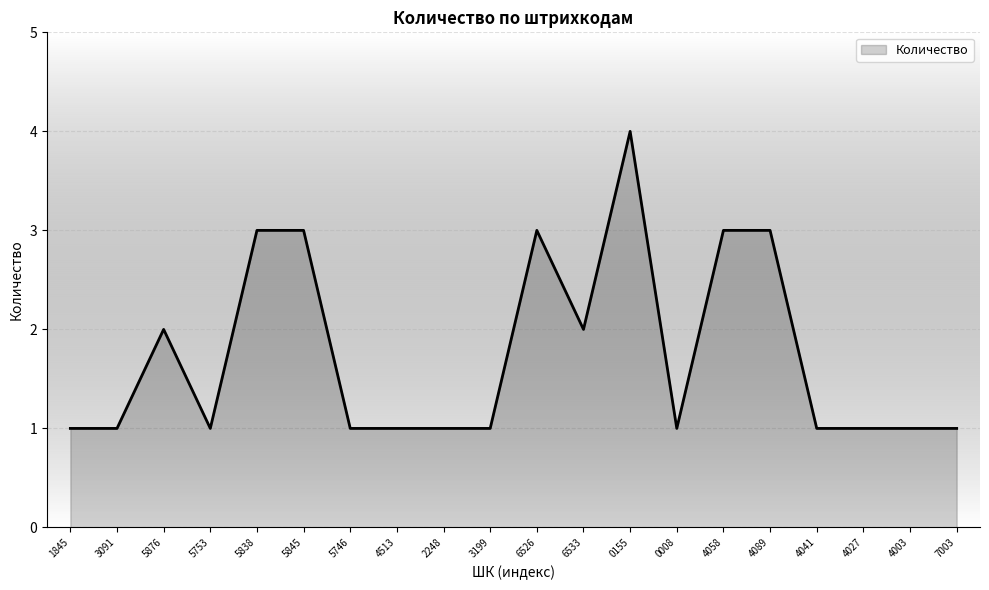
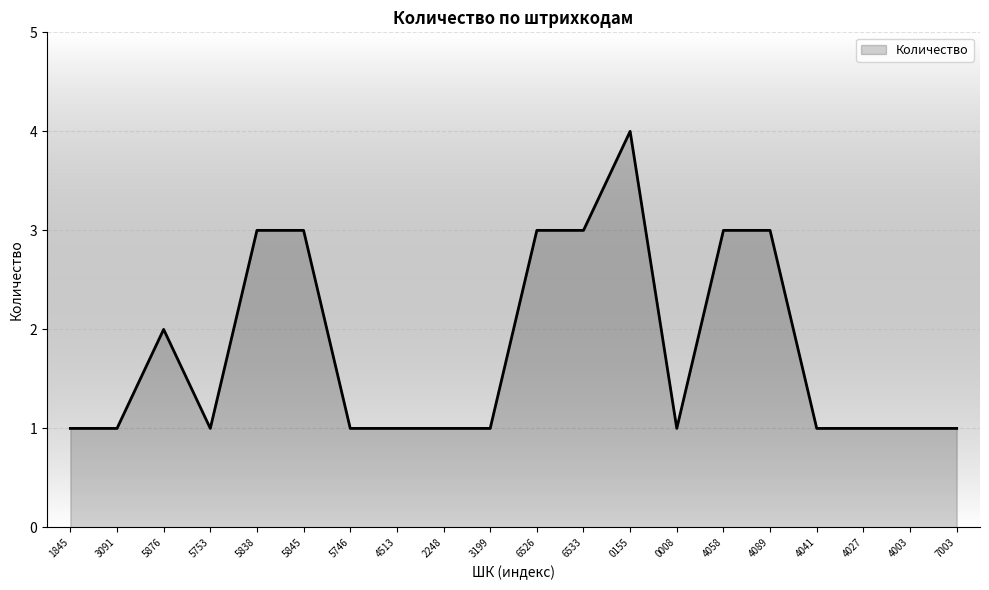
6533: 2 -> 3
